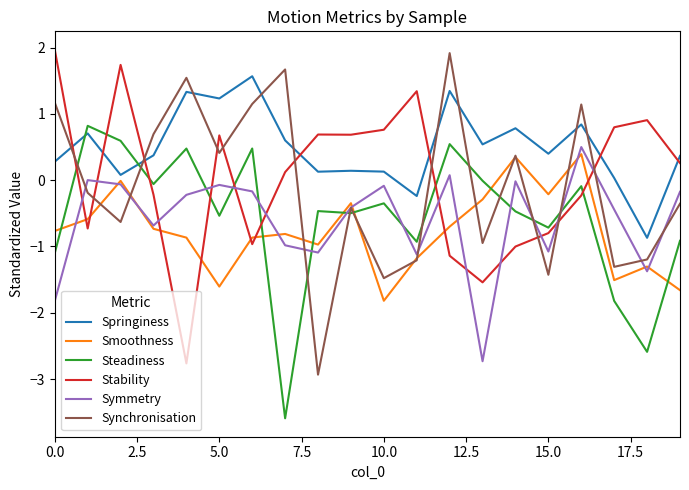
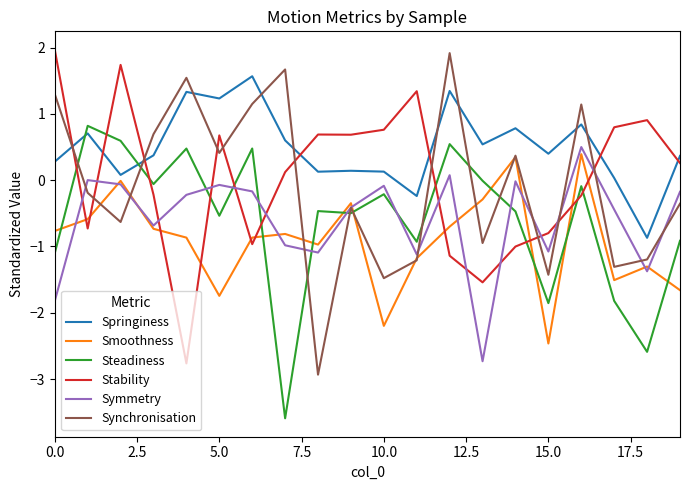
Synchronisation, 0.0: 1.2 -> 1.3
Smoothness, 5.0: -1.6 -> -1.7
Smoothness, 10.0: -1.8 -> -2.2
Steadiness, 10.0: -0.3 -> -0.2
Smoothness, 15.0: -0.2 -> -2.5
Steadiness, 15.0: -0.7 -> -1.9
